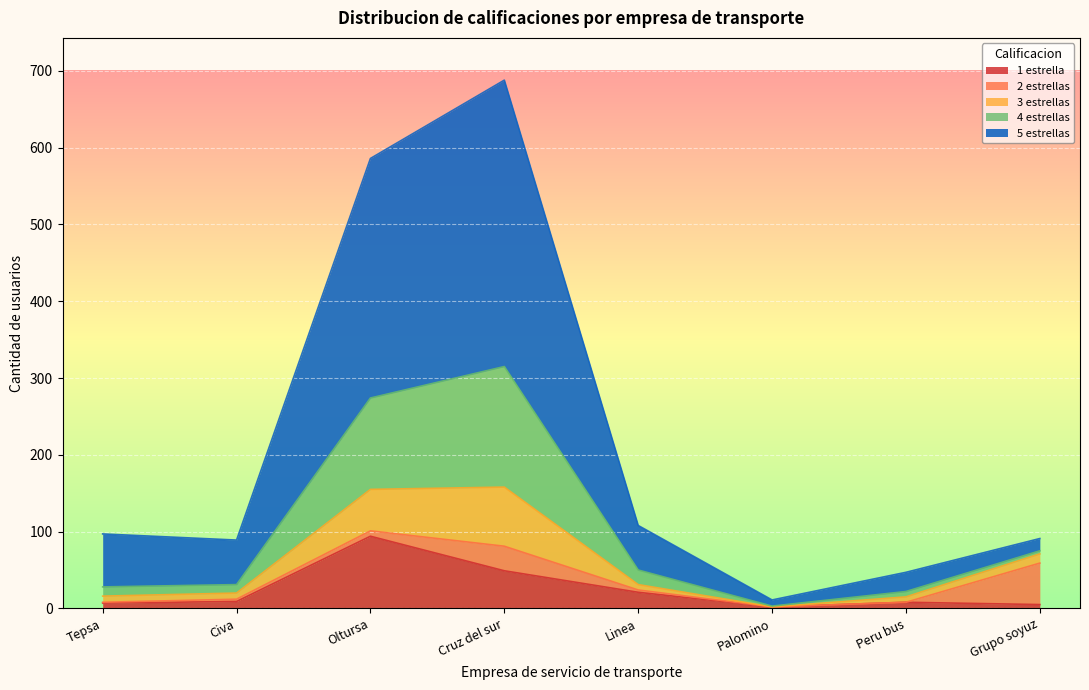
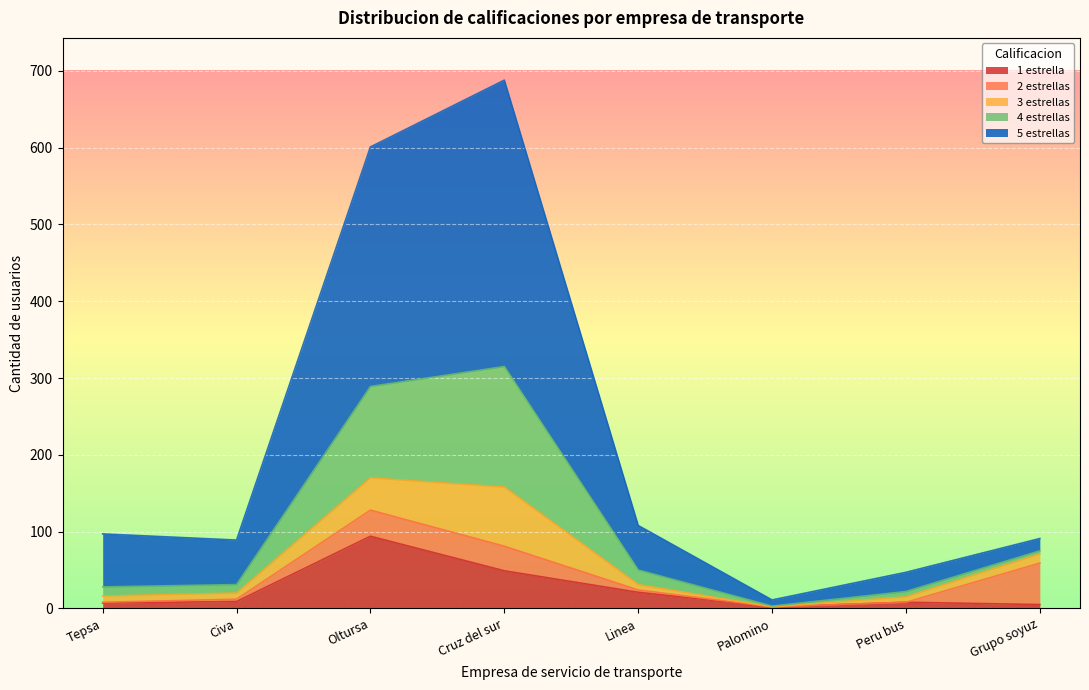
2 estrellas, Oltursa: 10 -> 30
3 estrellas, Oltursa: 50 -> 40
